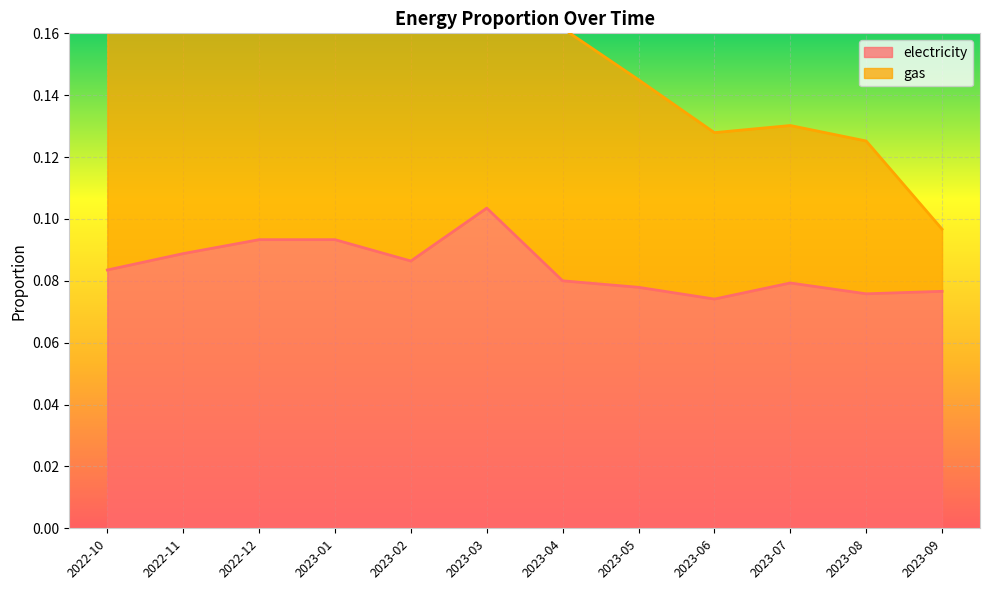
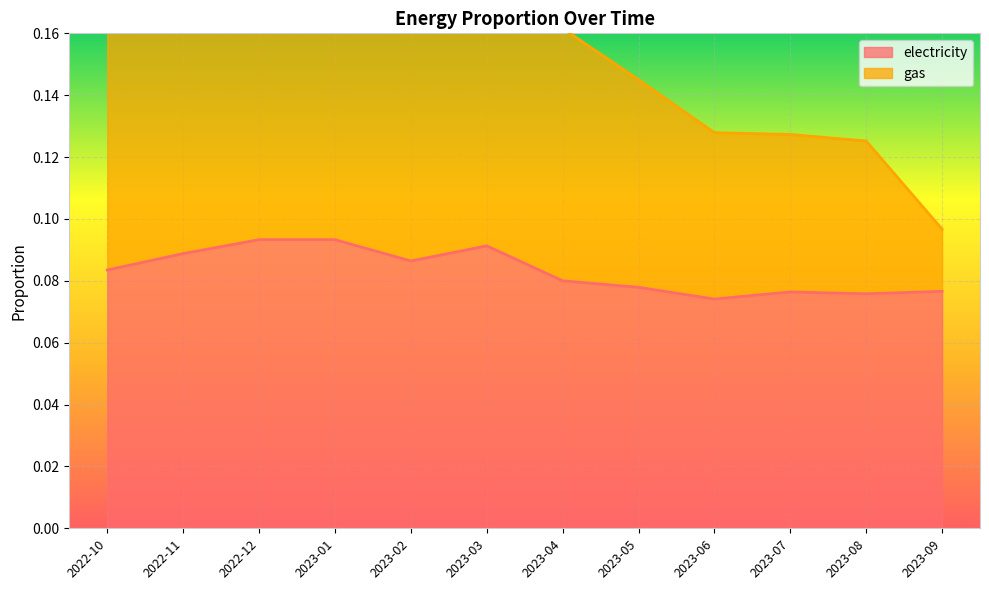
electricity, 2023-03: 0.104 -> 0.091
electricity, 2023-07: 0.079 -> 0.076
